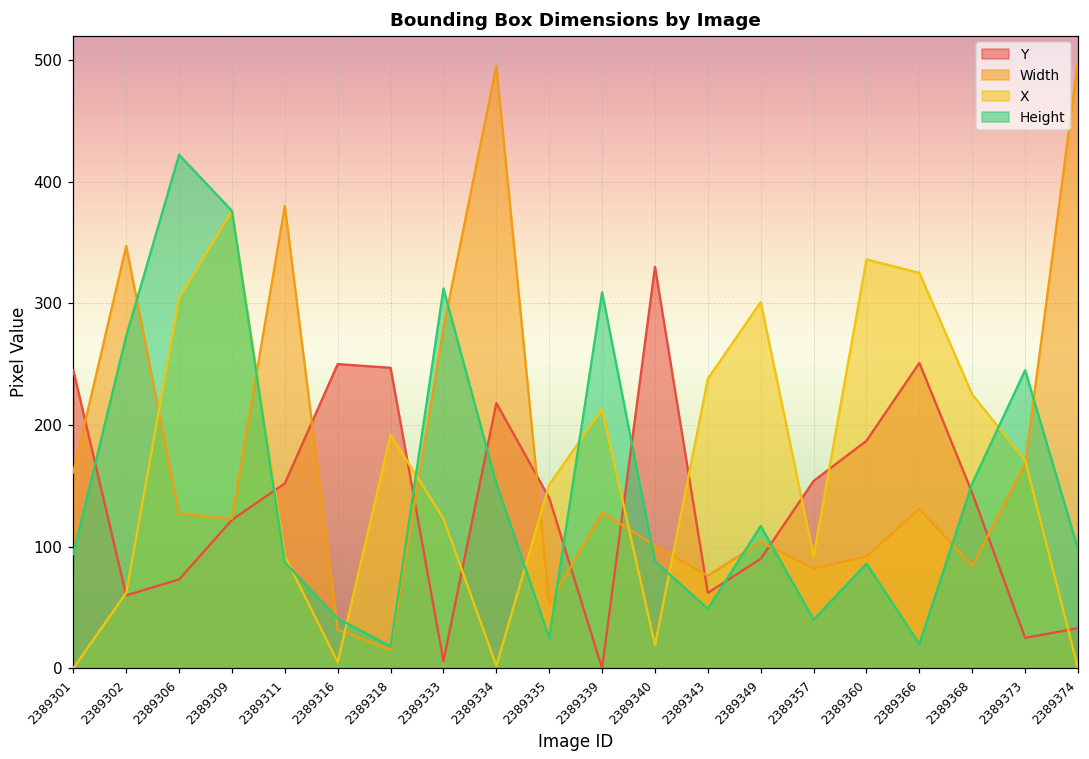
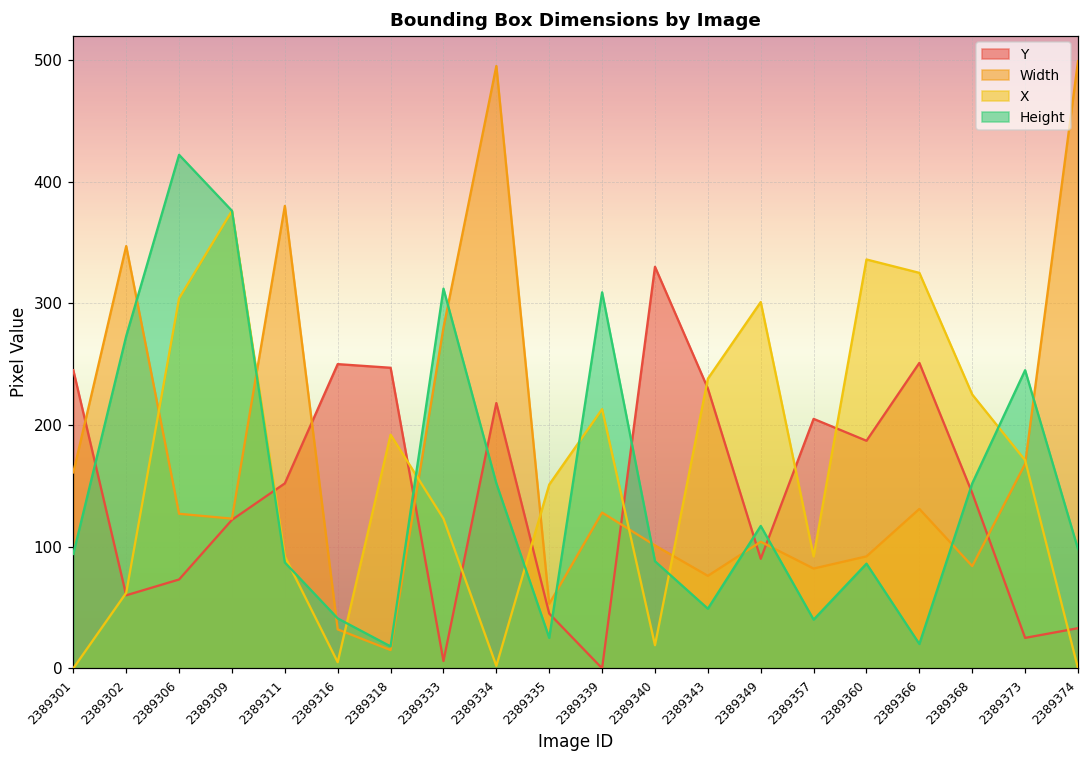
Y, 2389335: 140 -> 45
Y, 2389343: 62 -> 230
Y, 2389357: 154 -> 205
